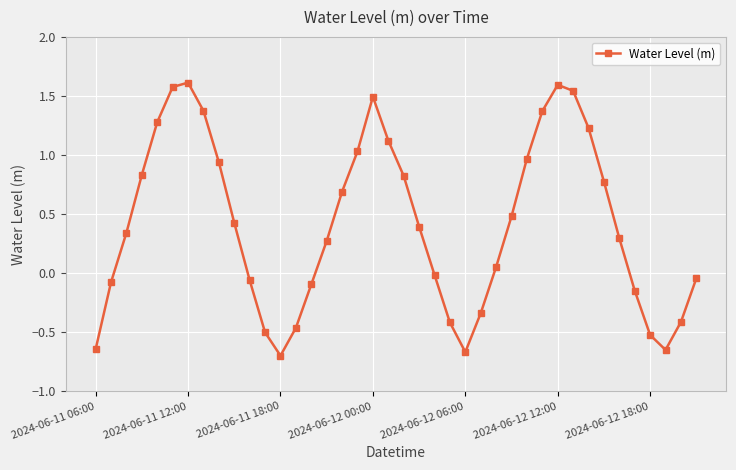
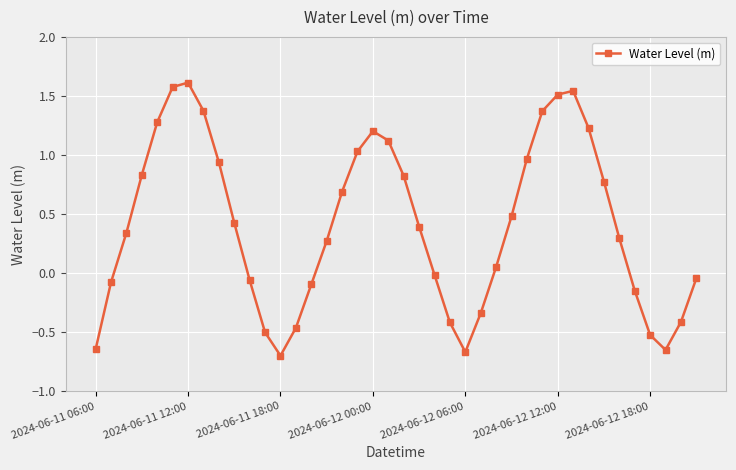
2024-06-12 00:00: 1.49 -> 1.20
2024-06-12 12:00: 1.59 -> 1.51
